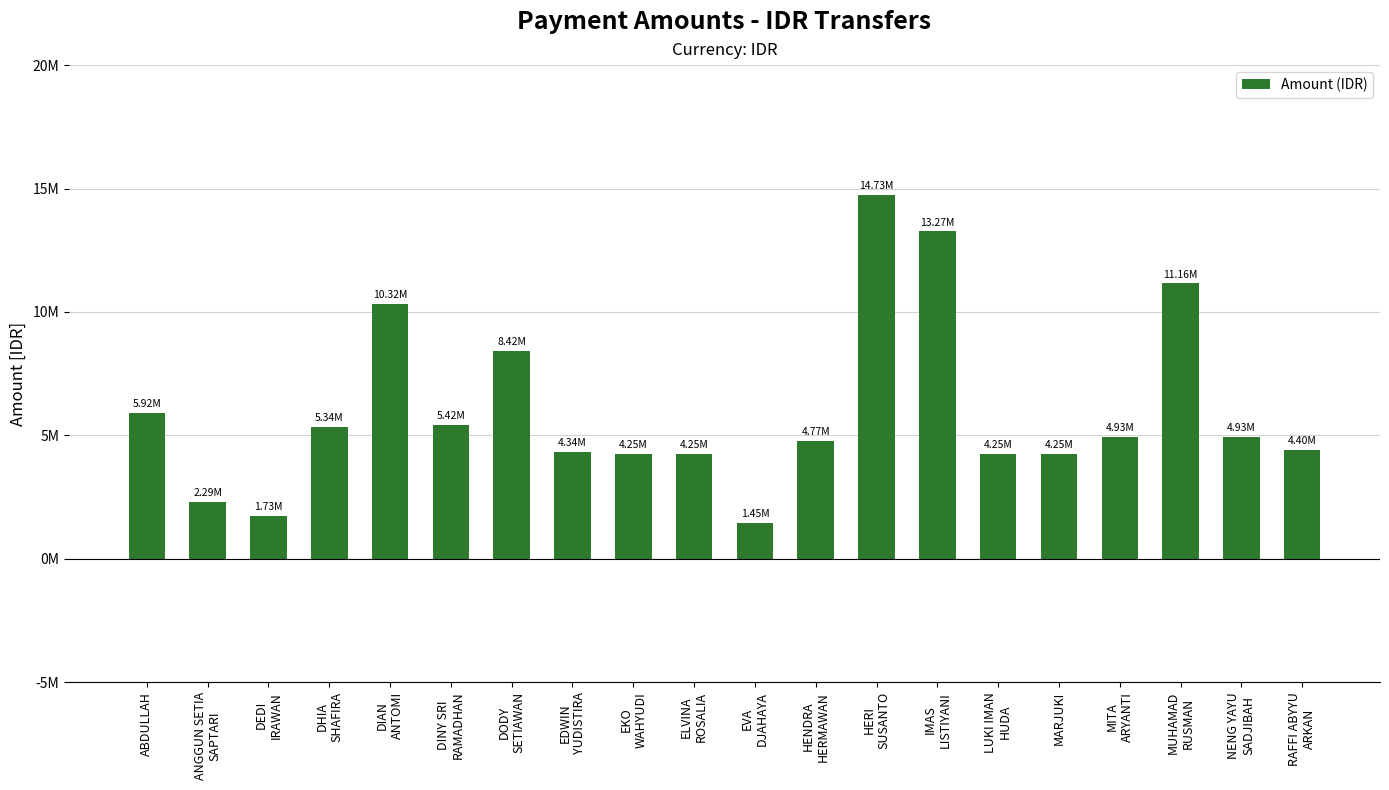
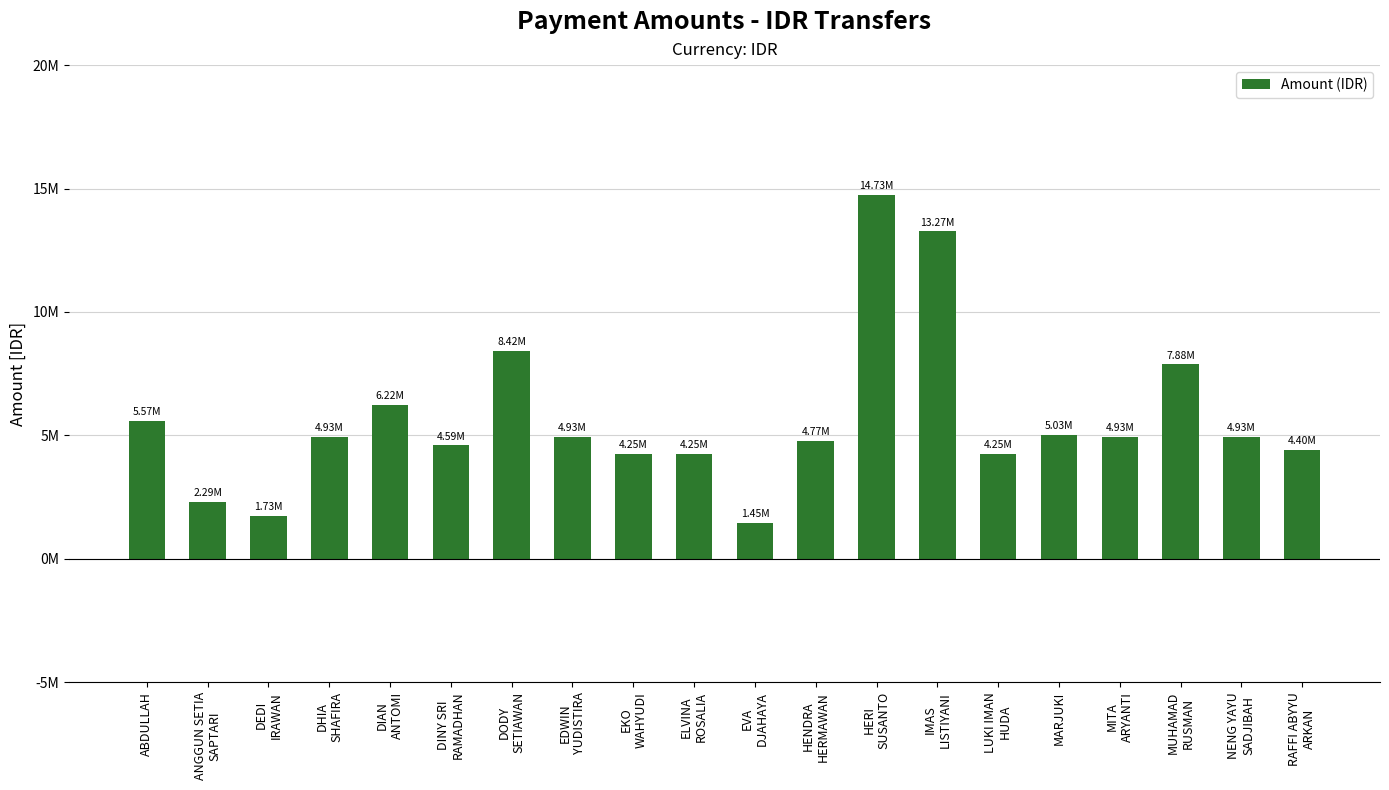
ABDULLAH: 5.92M -> 5.57M
DHIA SHAFIRA: 5.34M -> 4.93M
DIAN ANTOMI: 10.32M -> 6.22M
DINY SRI RAMADHAN: 5.42M -> 4.59M
EDWIN YUDISTIRA: 4.34M -> 4.93M
MARJUKI: 4.25M -> 5.03M
MUHAMAD RUSMAN: 11.16M -> 7.88M
